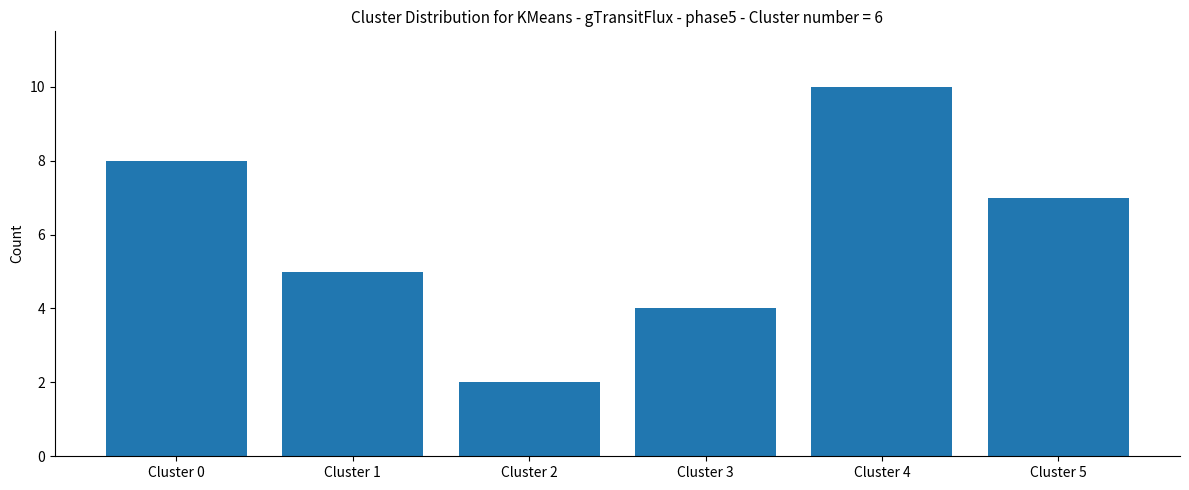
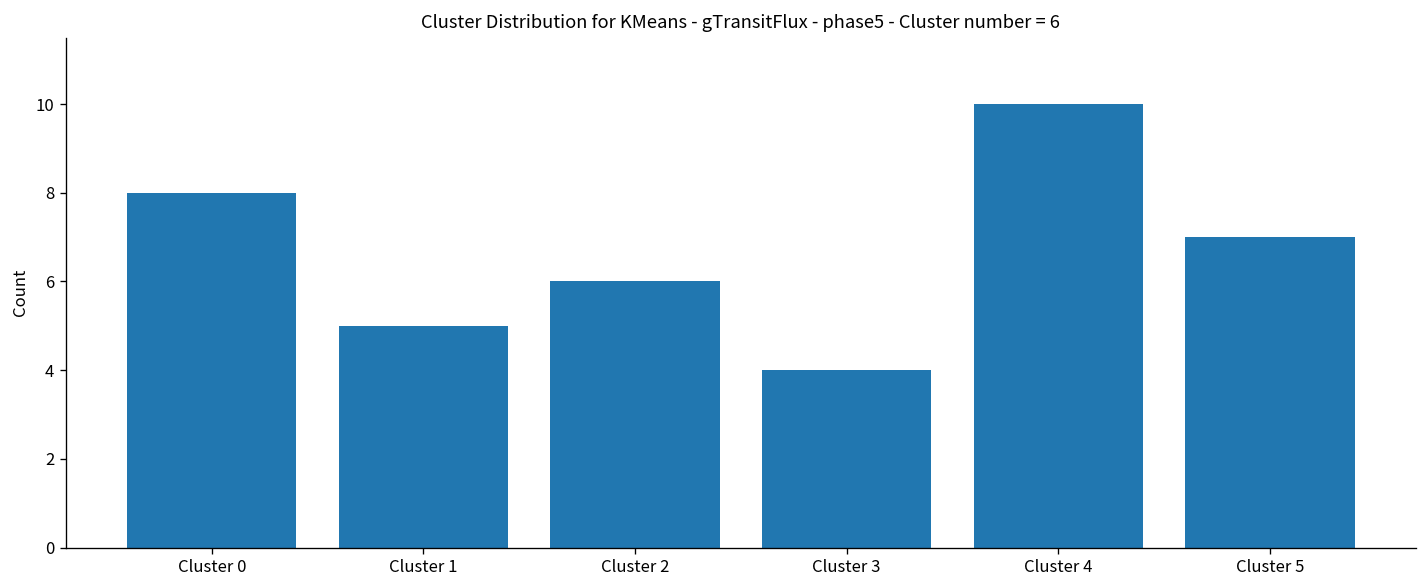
Cluster 2: 2 -> 6
